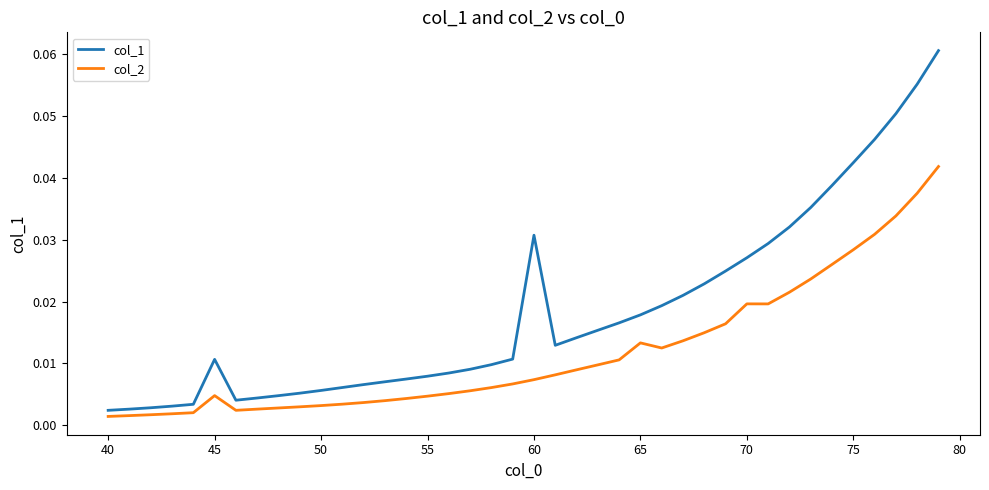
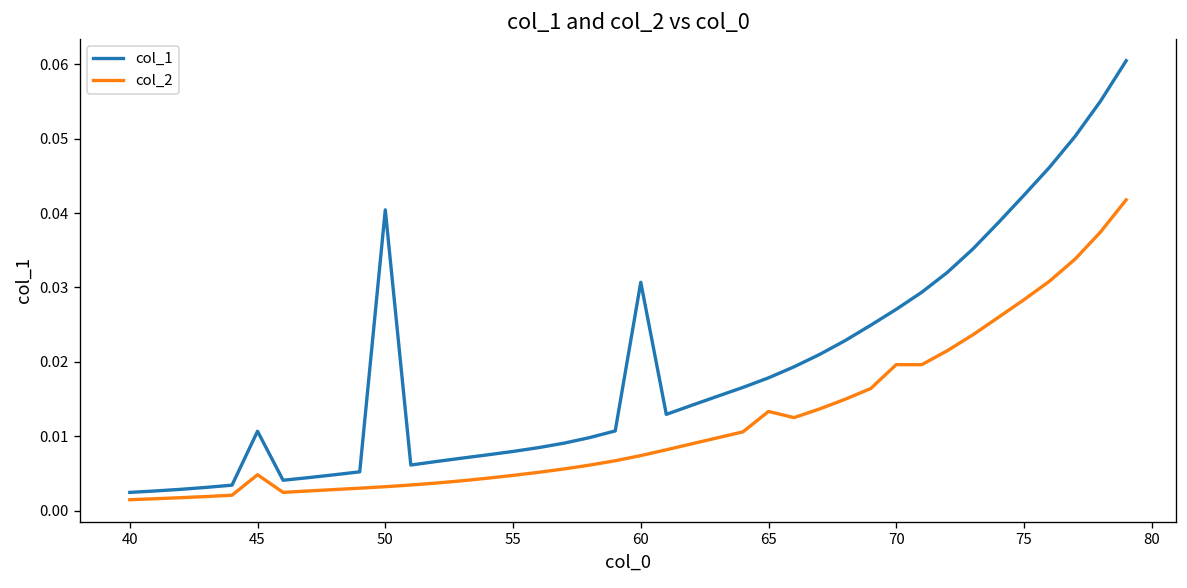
col_1, 50: 0.006 -> 0.040
